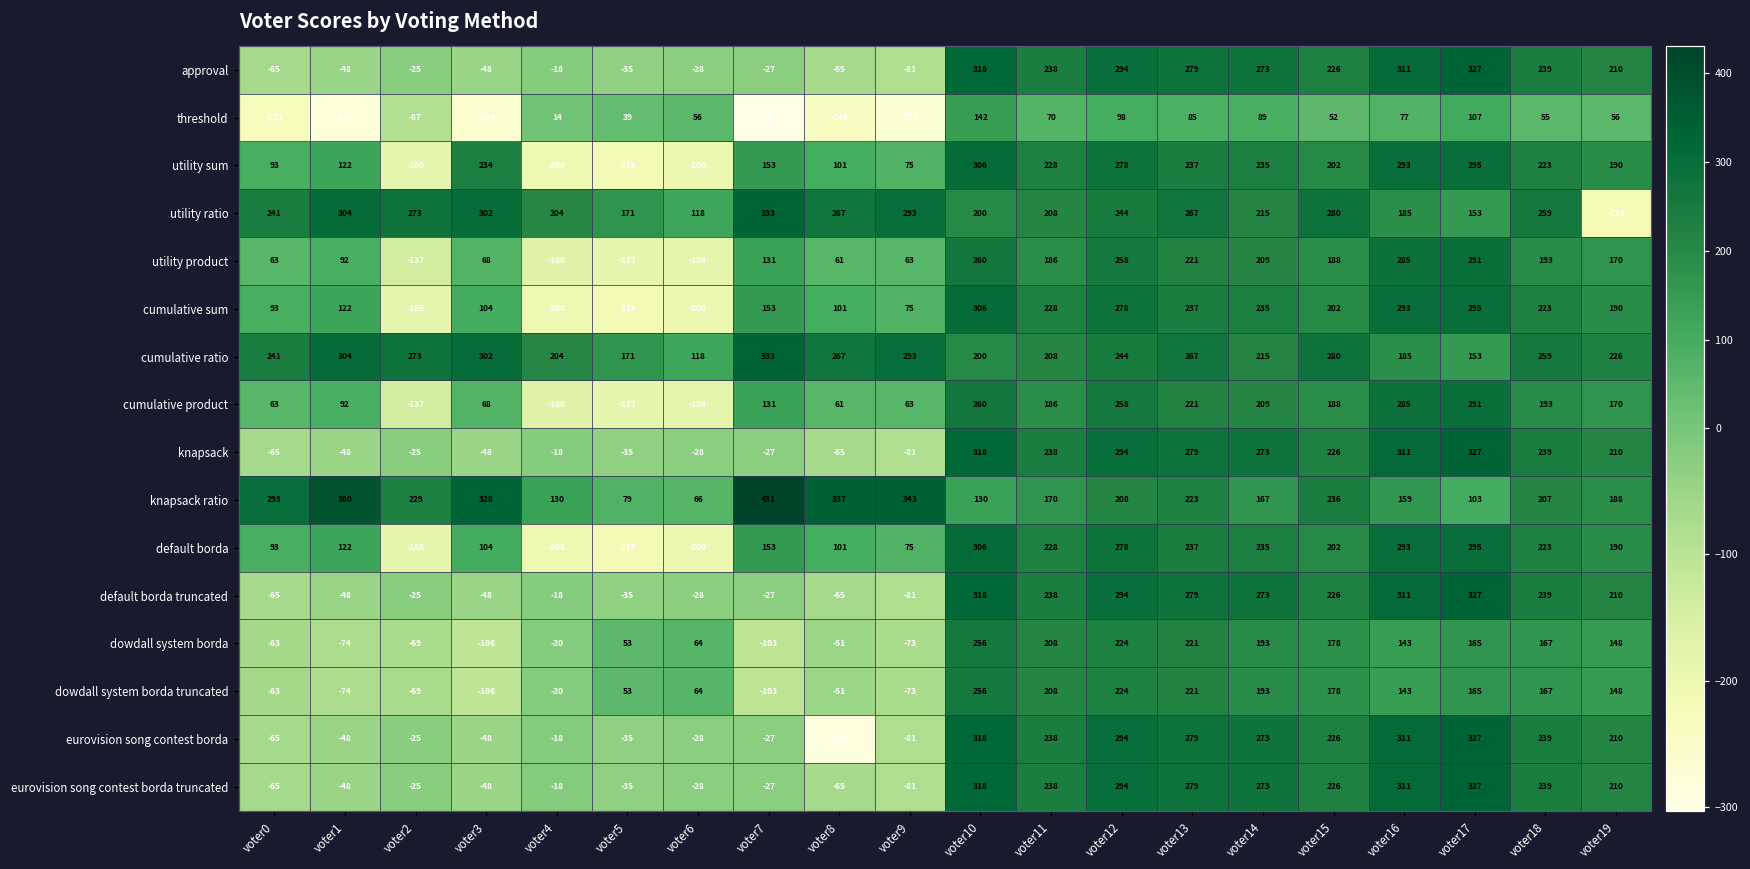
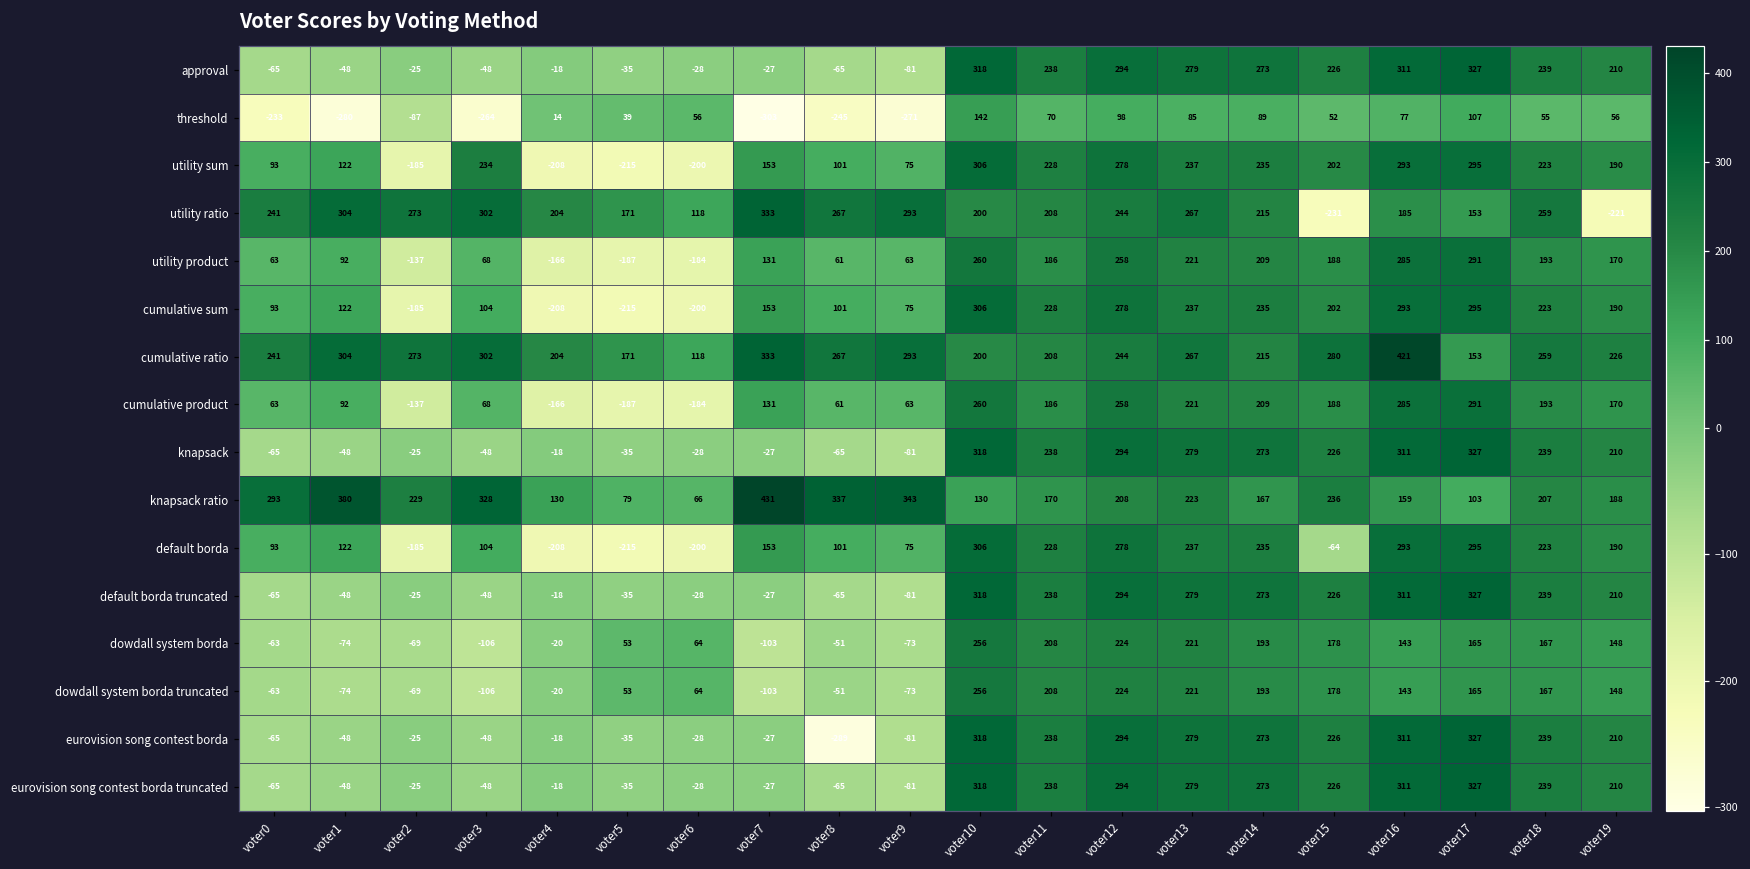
utility ratio, voter15: 280 -> -231
cumulative ratio, voter16: 185 -> 421
default borda, voter15: 202 -> -64
